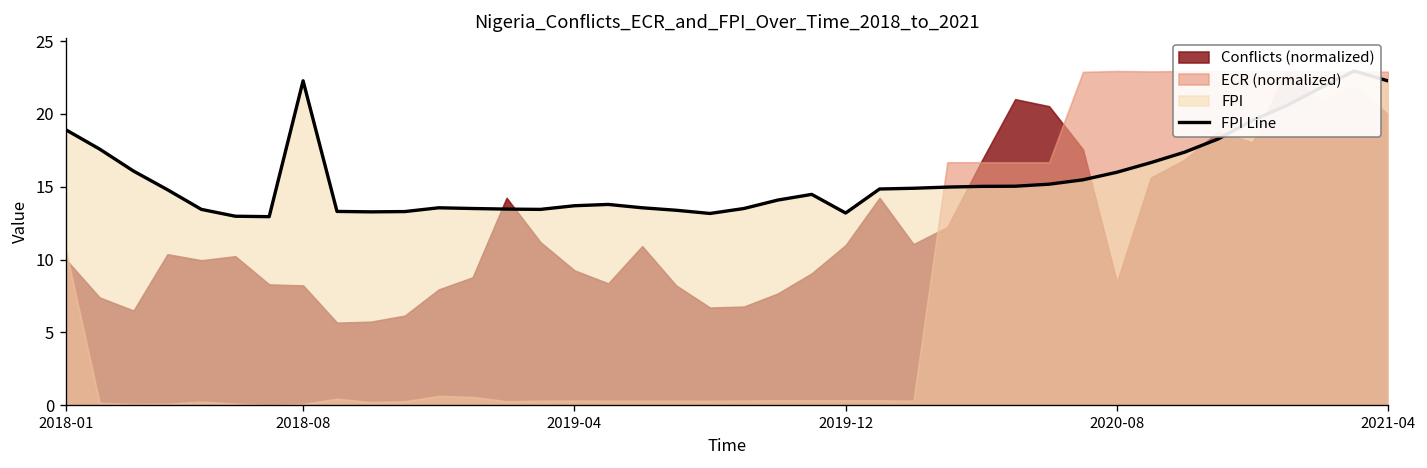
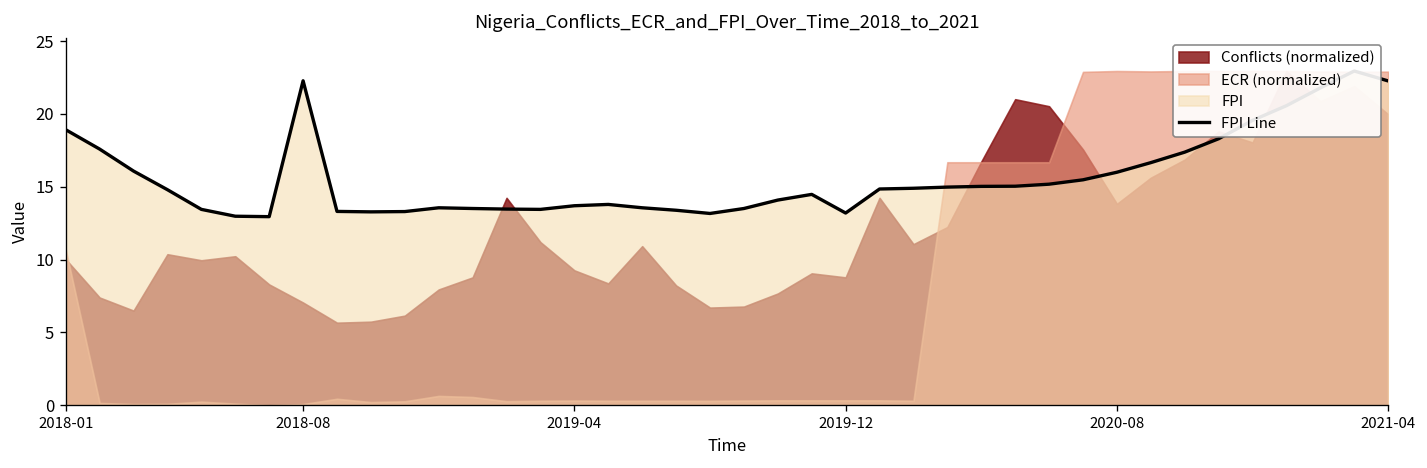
Conflicts (normalized), 2018-08: 8.2 -> 7.1
Conflicts (normalized), 2019-12: 11.0 -> 8.8
Conflicts (normalized), 2020-08: 8.4 -> 13.8
